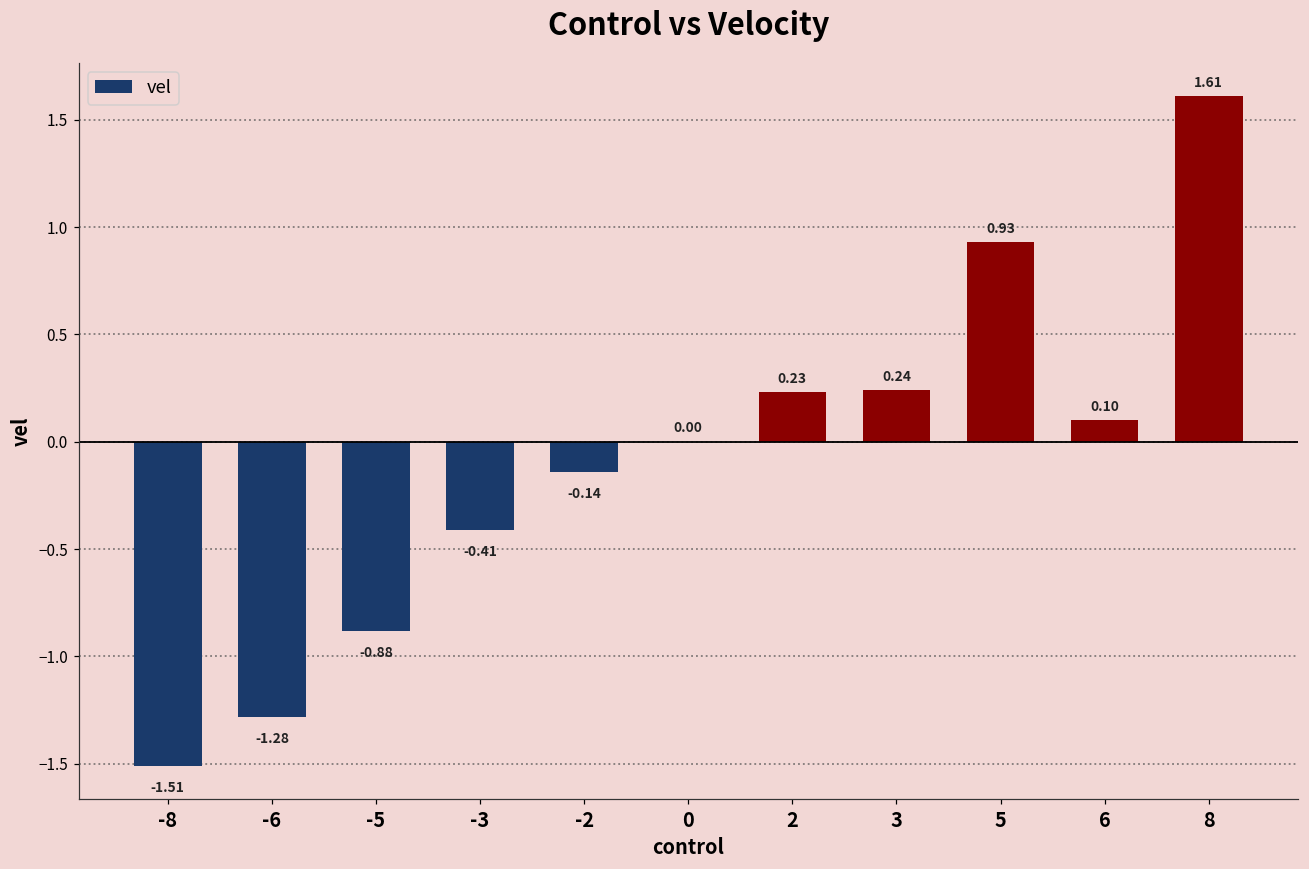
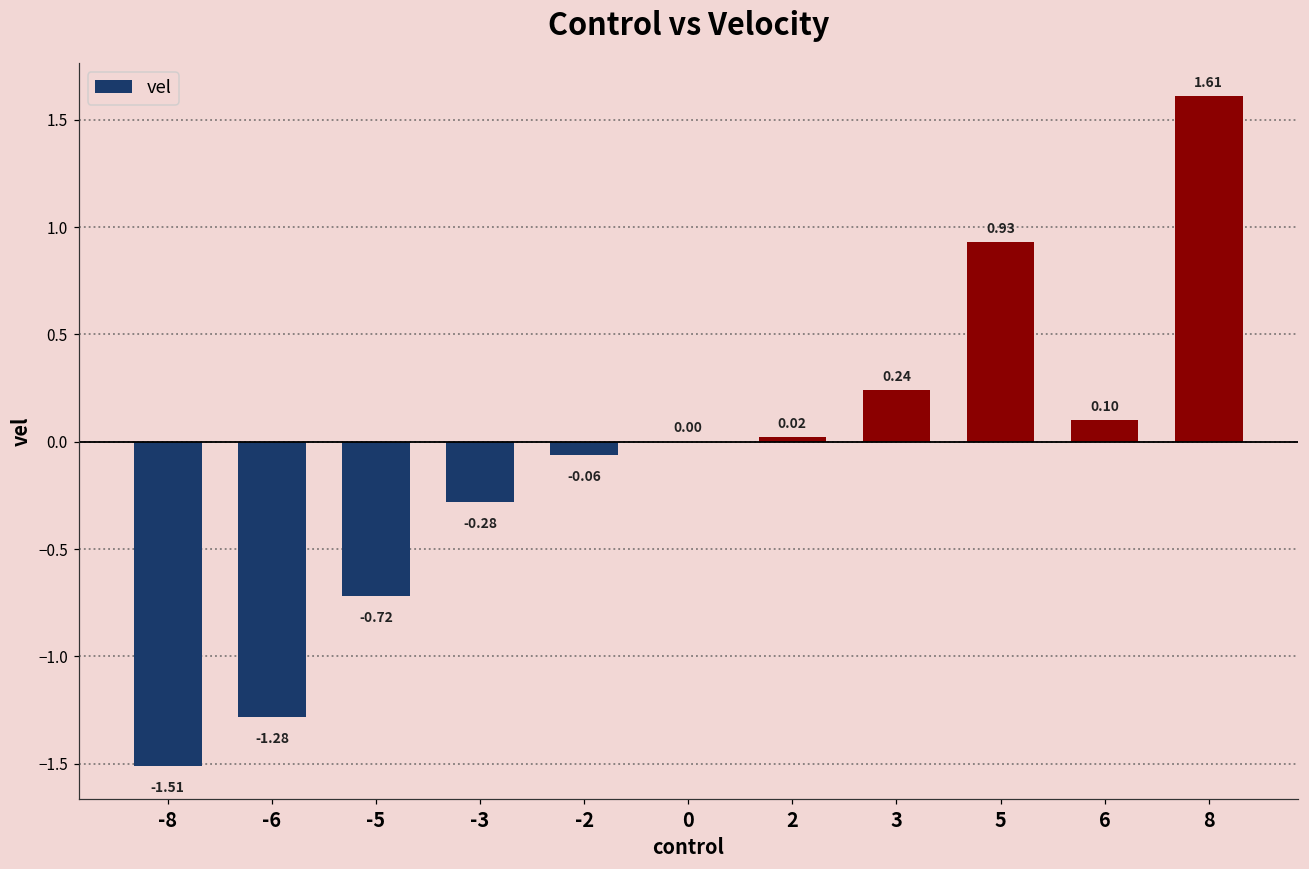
-5: -0.88 -> -0.72
-3: -0.41 -> -0.28
-2: -0.14 -> -0.06
2: 0.23 -> 0.02
